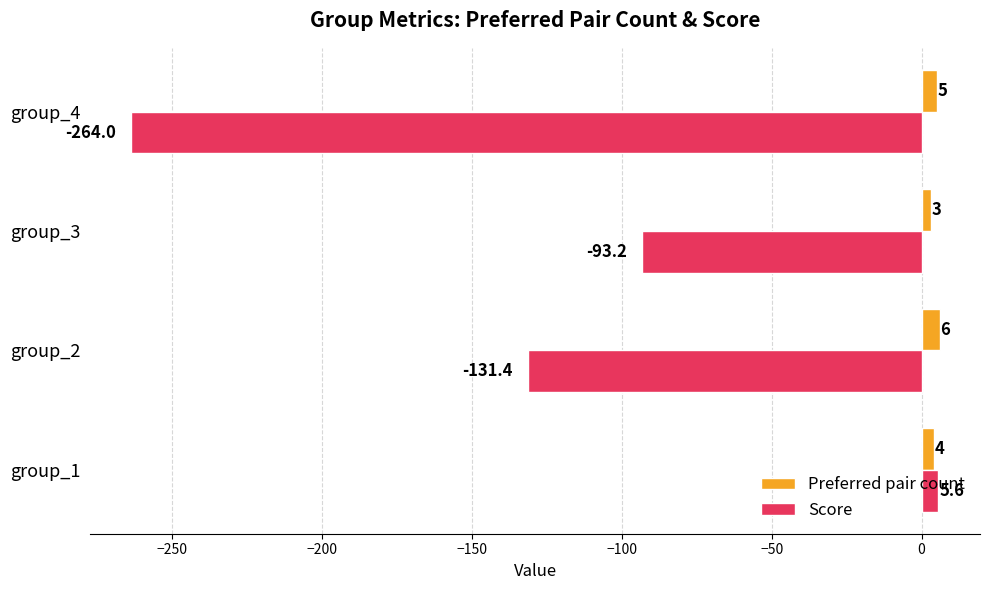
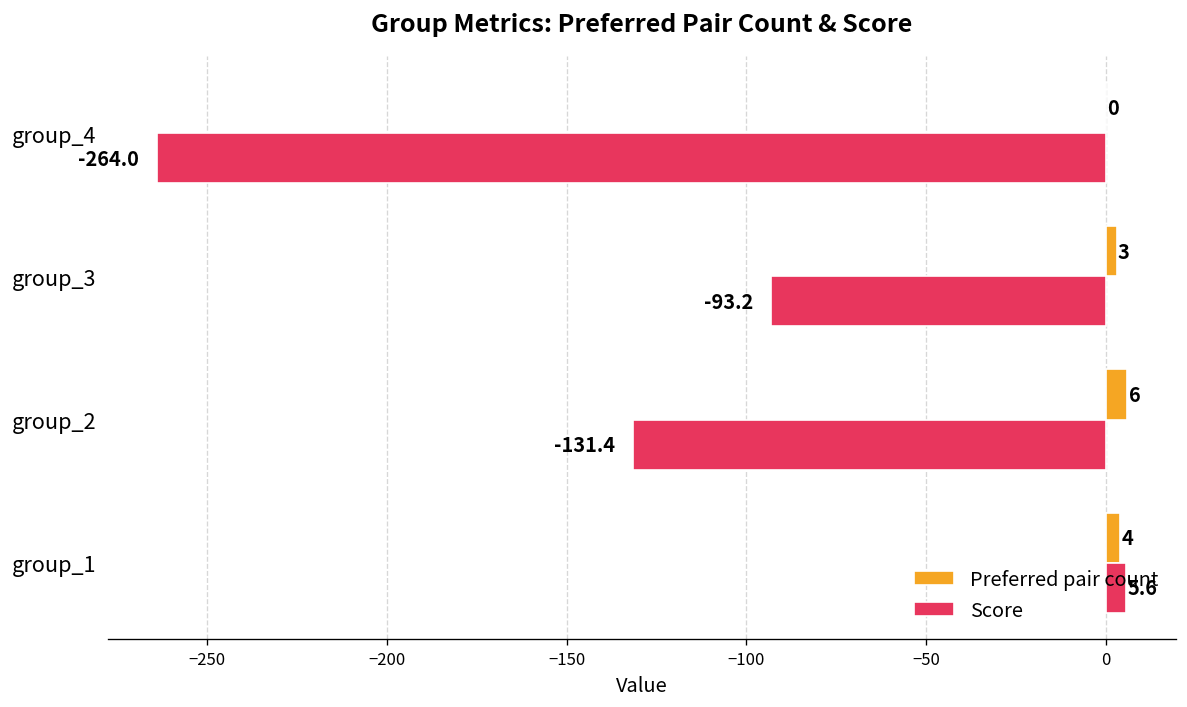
Preferred pair count, group_4: 5 -> 0
